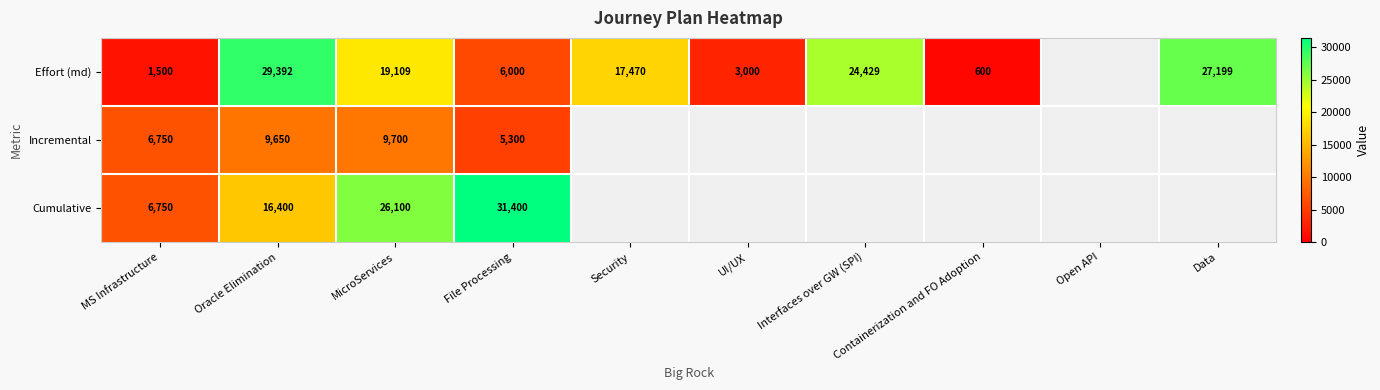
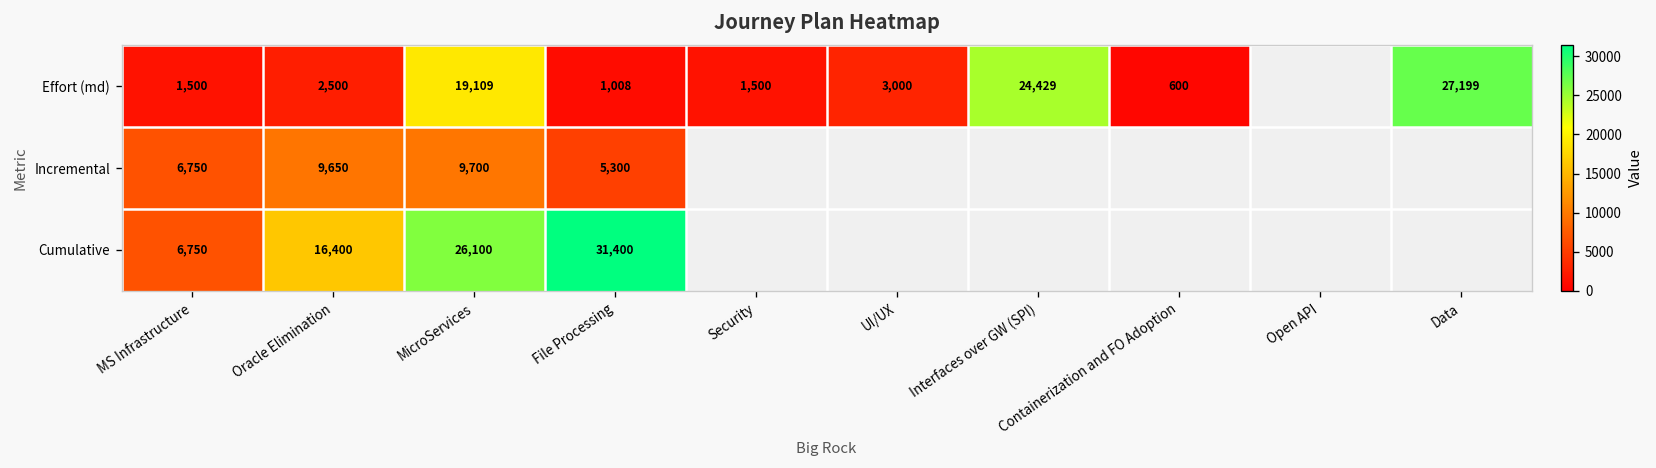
Effort (md), Oracle Elimination: 29,392 -> 2,500
Effort (md), File Processing: 6,000 -> 1,008
Effort (md), Security: 17,470 -> 1,500
